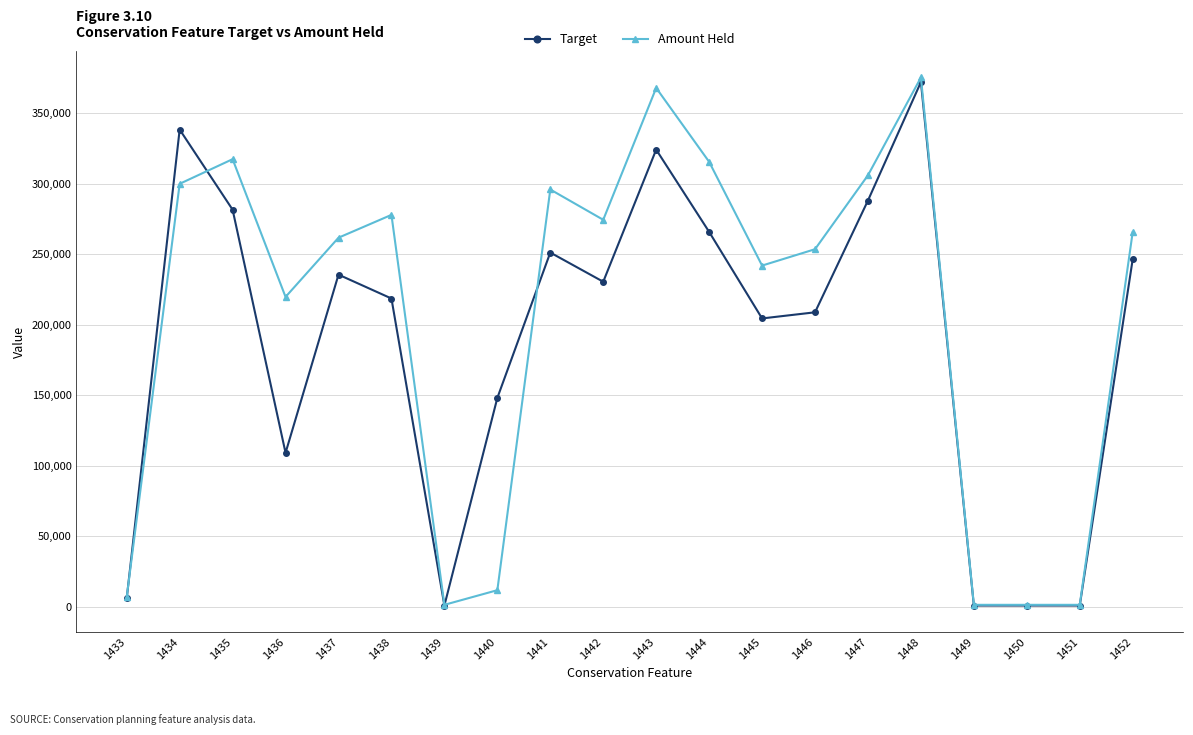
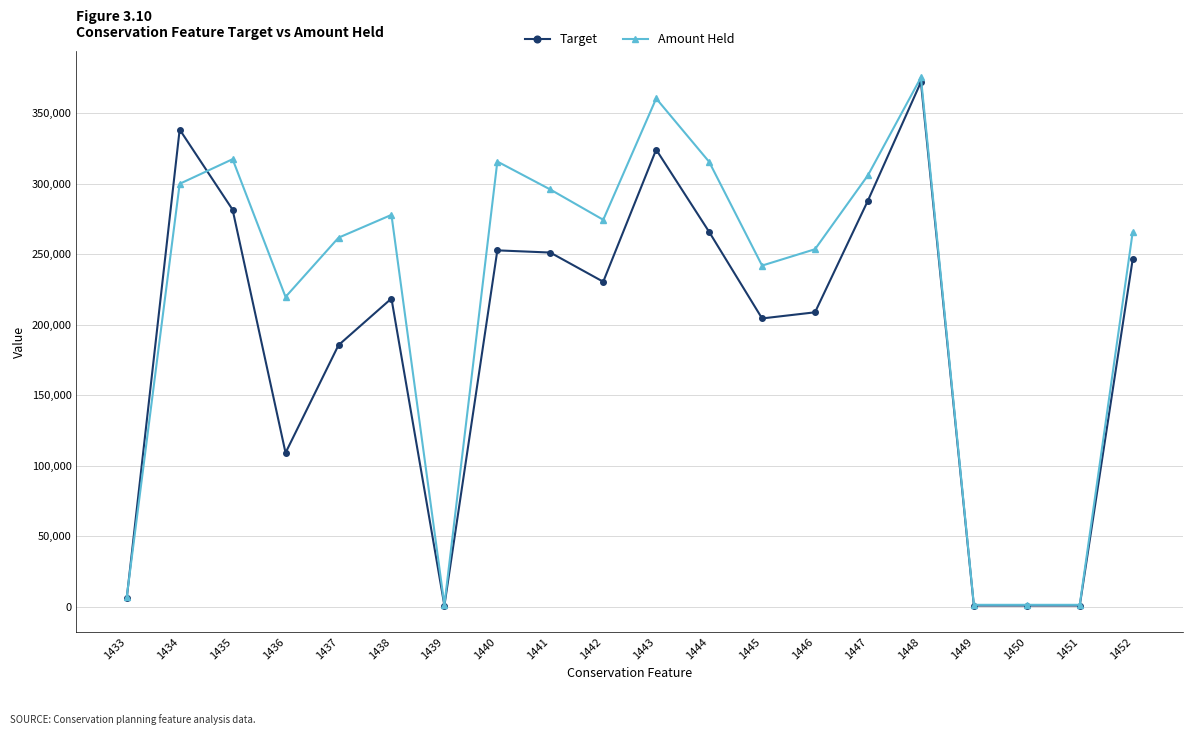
Target, 1437: 235,000 -> 185,000
Target, 1440: 148,000 -> 253,000
Amount Held, 1440: 12,000 -> 316,000
Amount Held, 1443: 368,000 -> 360,000
